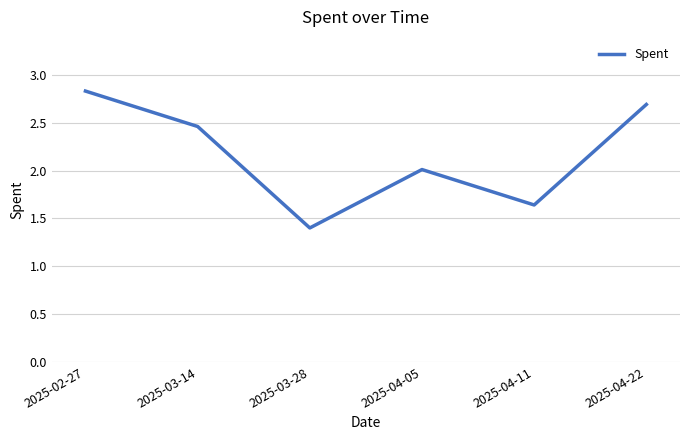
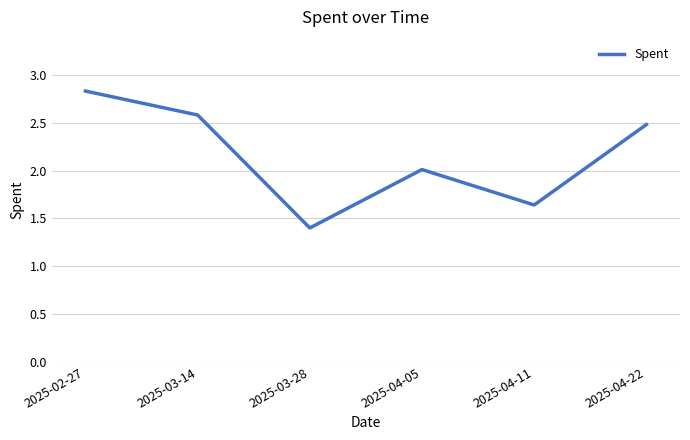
2025-03-14: 2.5 -> 2.6
2025-04-22: 2.7 -> 2.5
